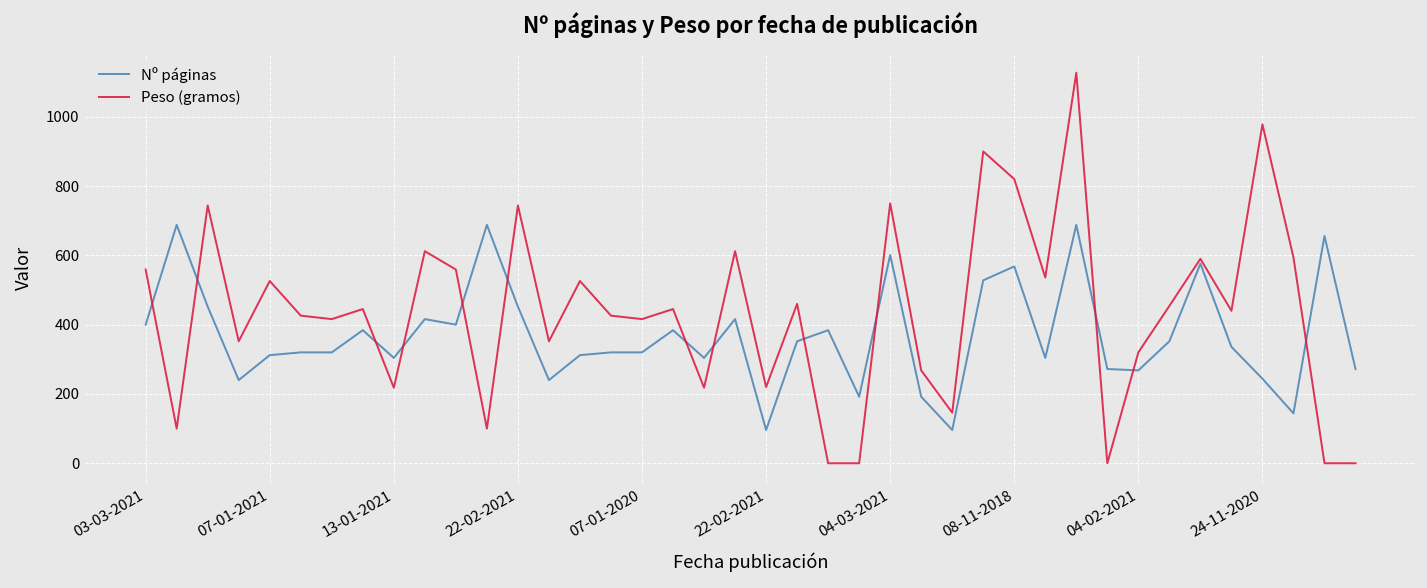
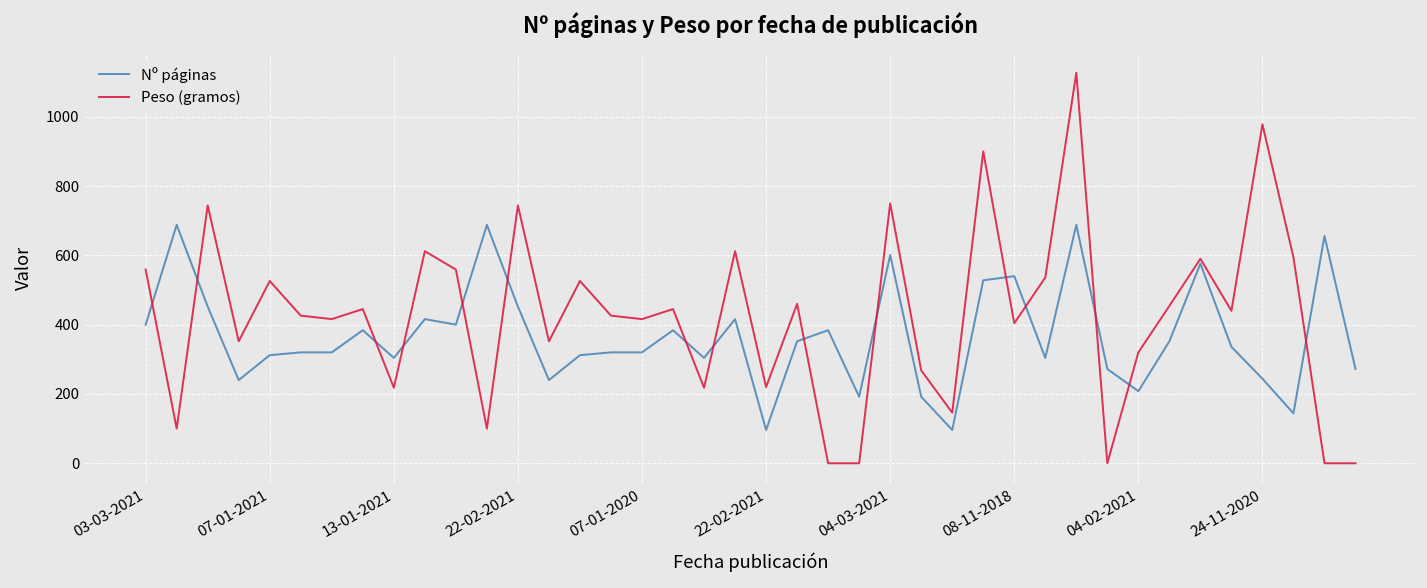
Nº páginas, 08-11-2018: 570 -> 540
Peso (gramos), 08-11-2018: 820 -> 400
Nº páginas, 04-02-2021: 270 -> 210
